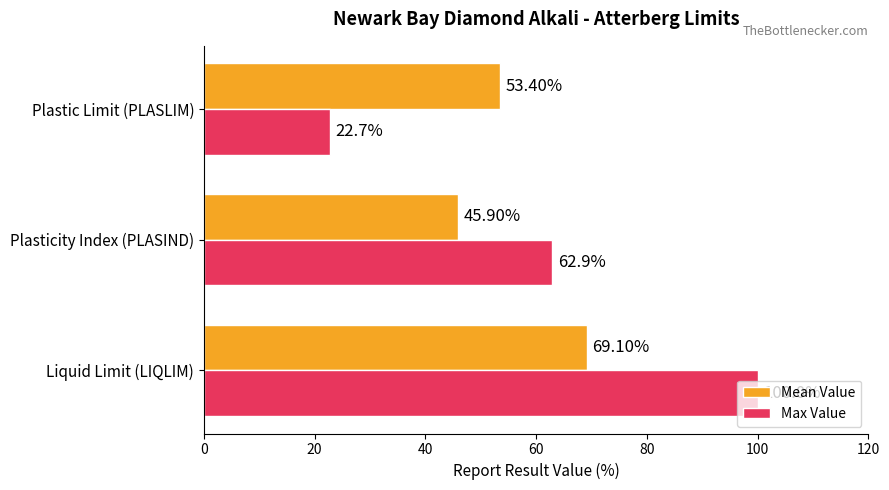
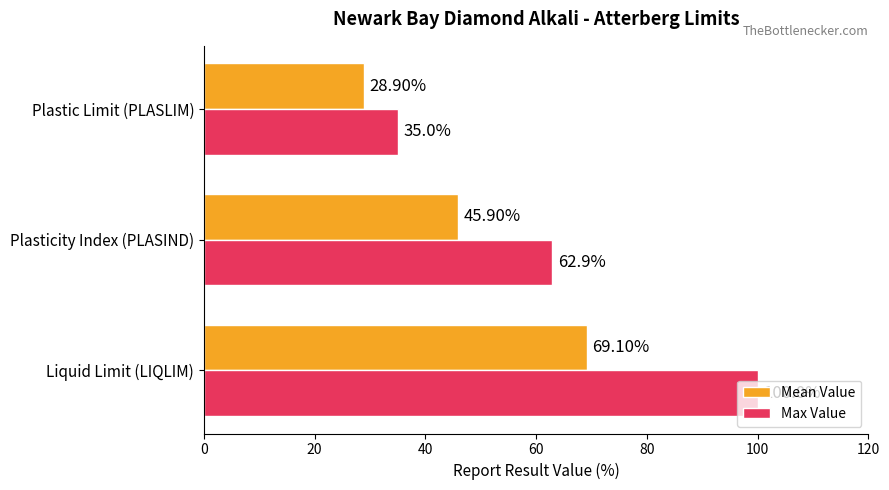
Mean Value, Plastic Limit (PLASLIM): 53.40% -> 28.90%
Max Value, Plastic Limit (PLASLIM): 22.7% -> 35.0%
